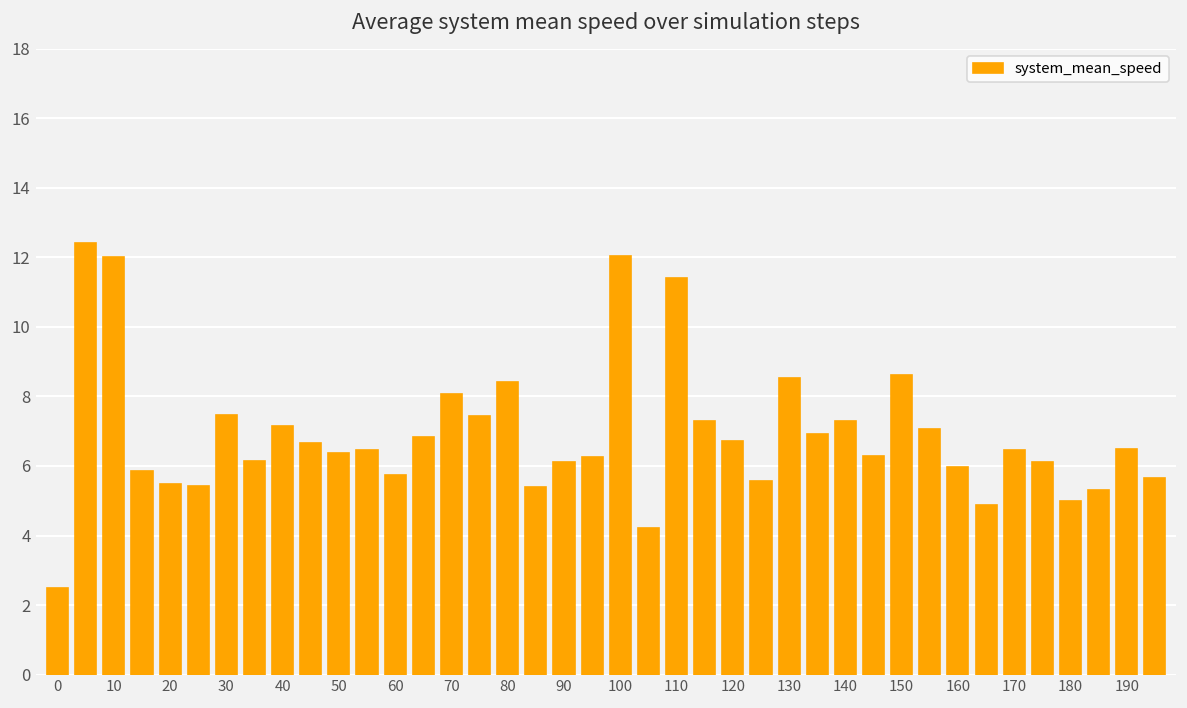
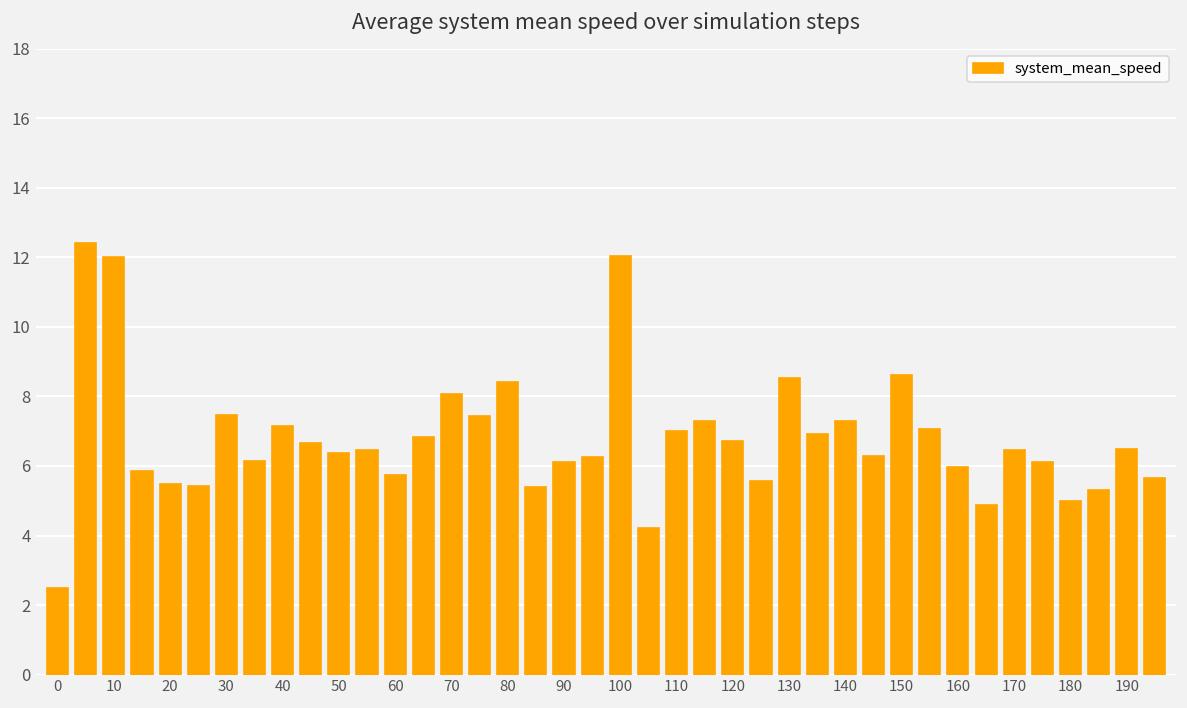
110: 11.4 -> 7.0
